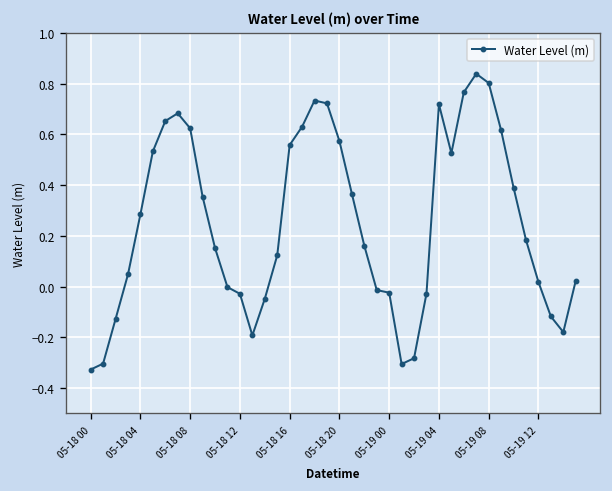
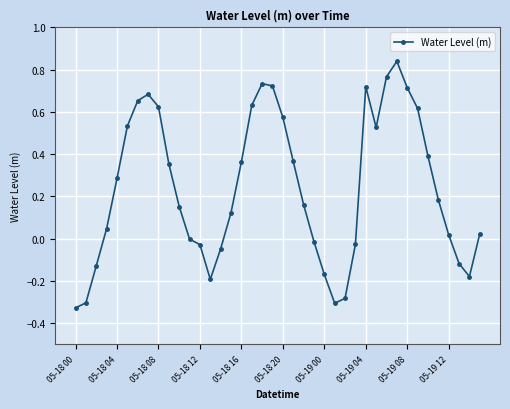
05-18 16: 0.56 -> 0.36
05-19 00: -0.02 -> -0.17
05-19 08: 0.80 -> 0.71
